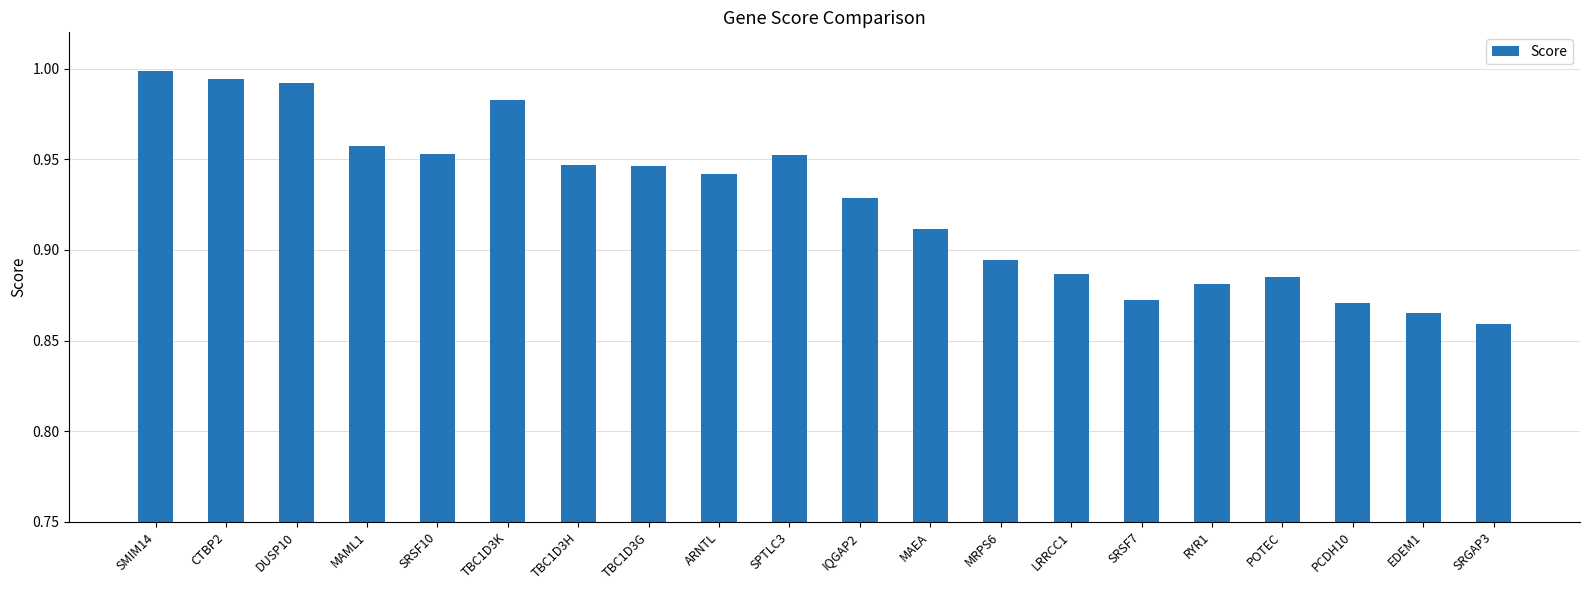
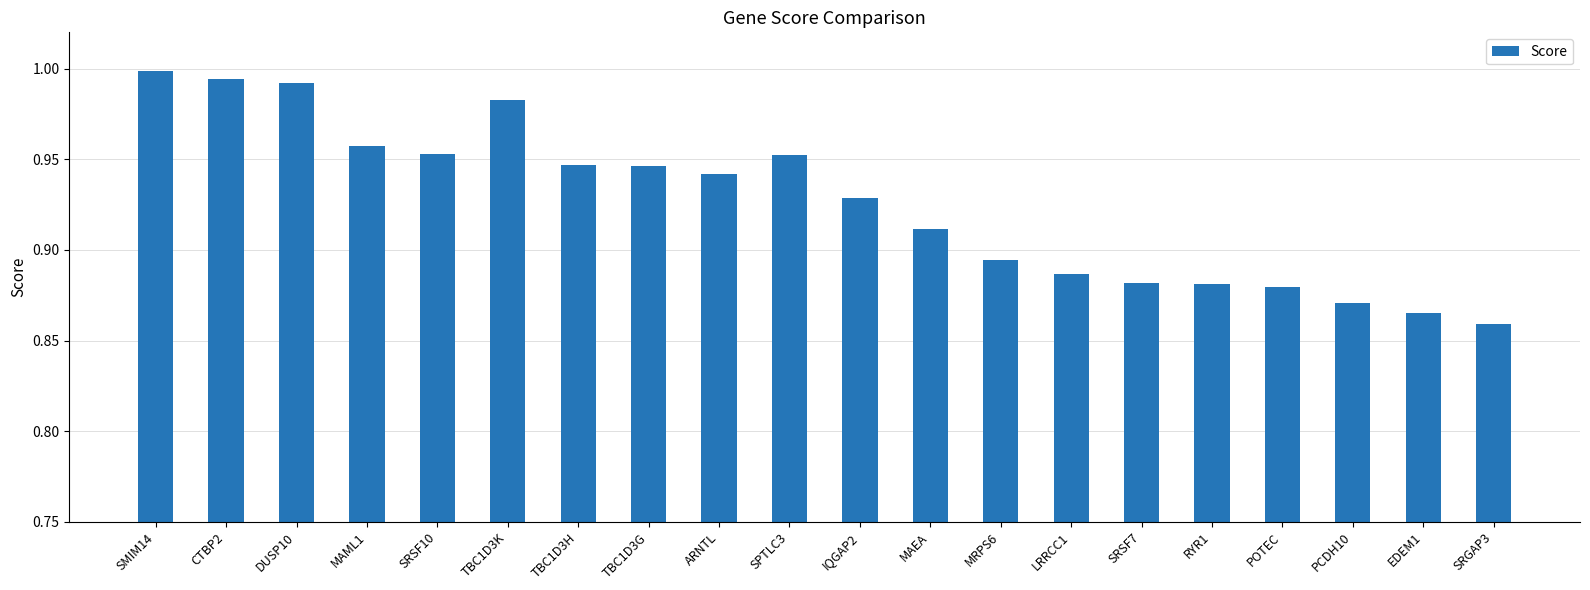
SRSF7: 0.872 -> 0.882
POTEC: 0.885 -> 0.880
